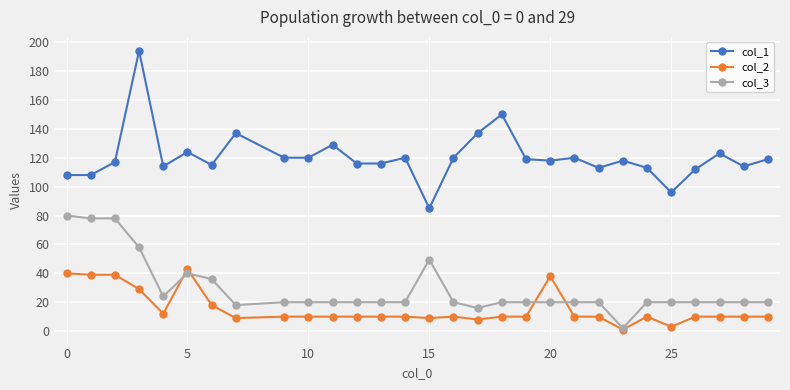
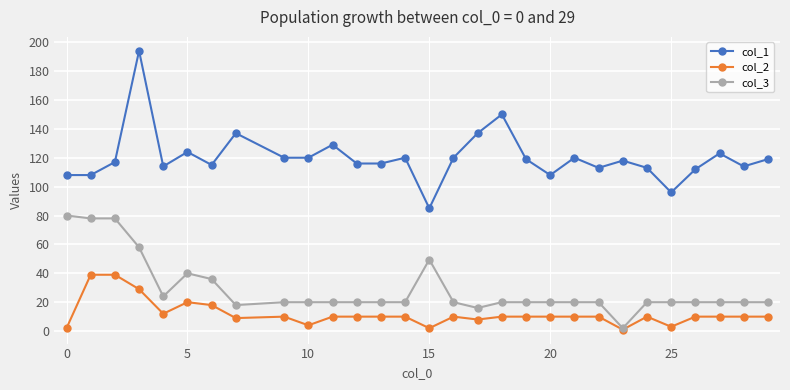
col_2, 0: 40 -> 2
col_2, 5: 43 -> 20
col_2, 10: 10 -> 4
col_2, 15: 9 -> 2
col_1, 20: 118 -> 108
col_2, 20: 38 -> 10
